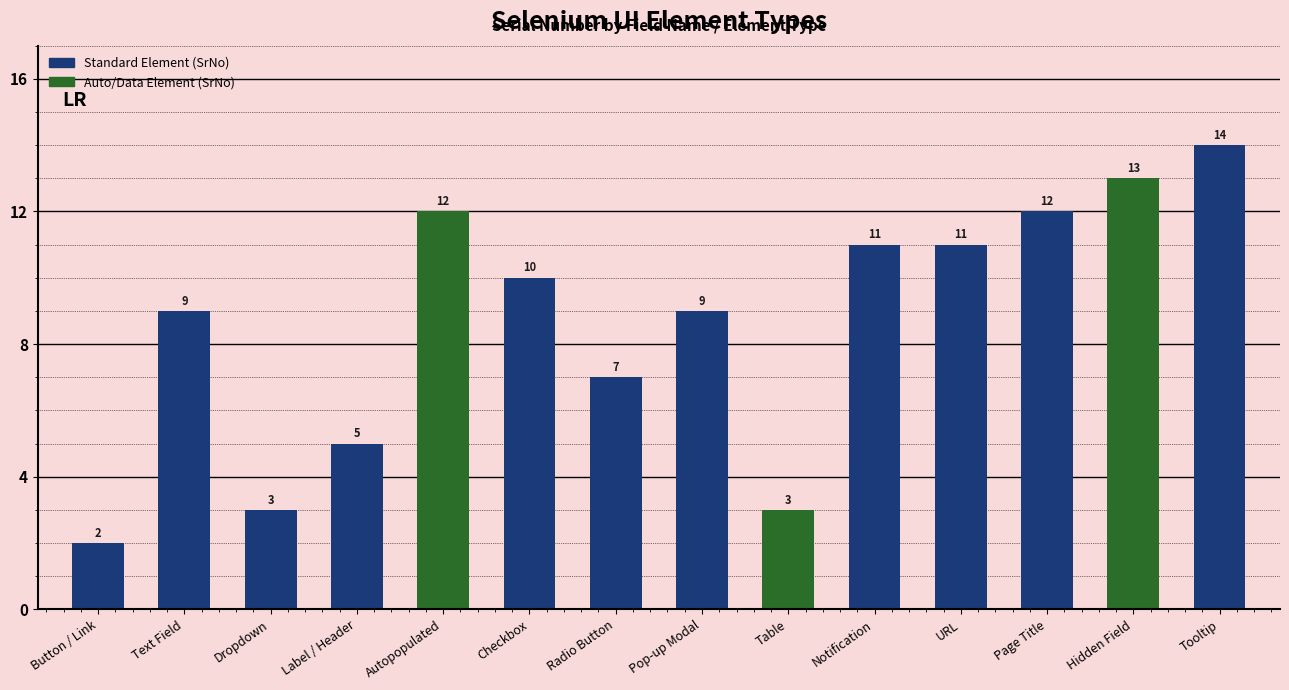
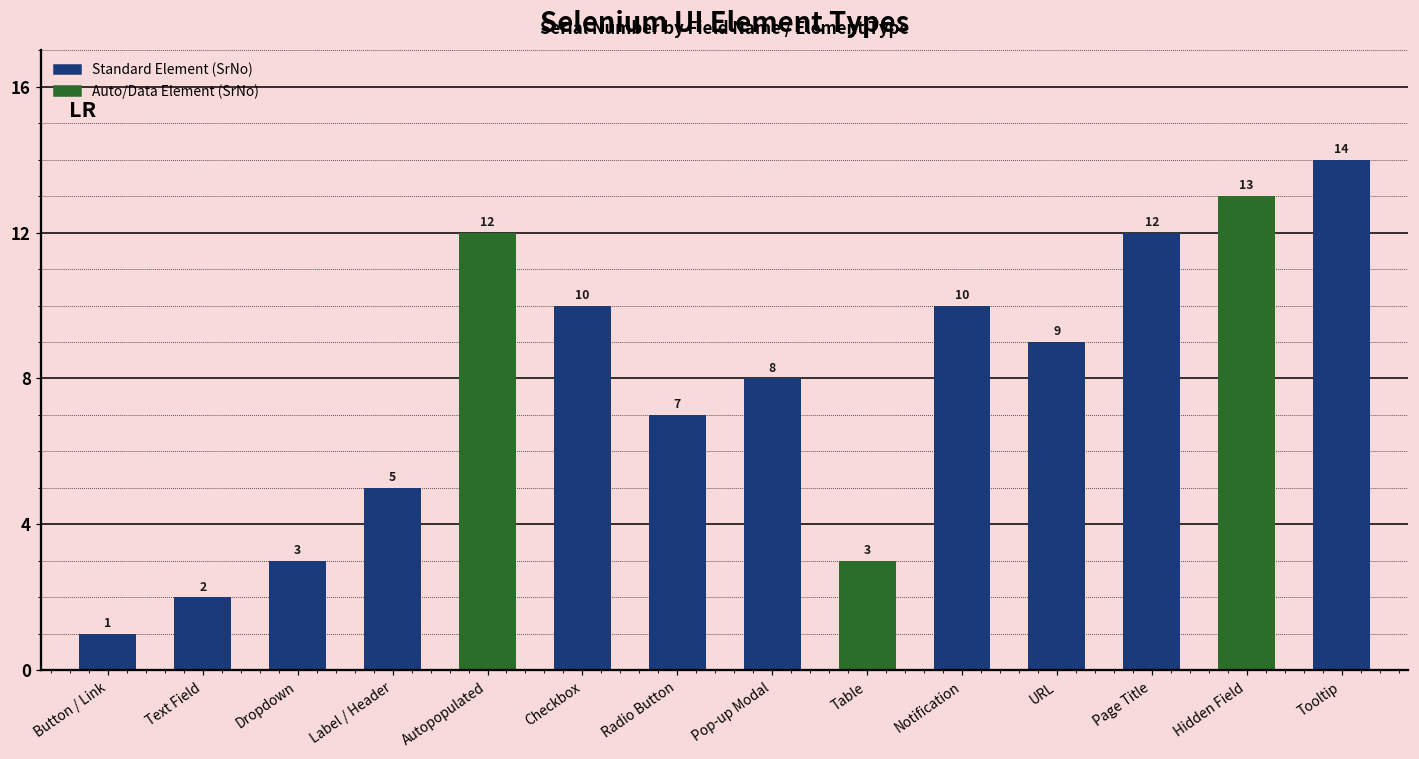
Button / Link: 2 -> 1
Text Field: 9 -> 2
Pop-up Modal: 9 -> 8
Notification: 11 -> 10
URL: 11 -> 9
